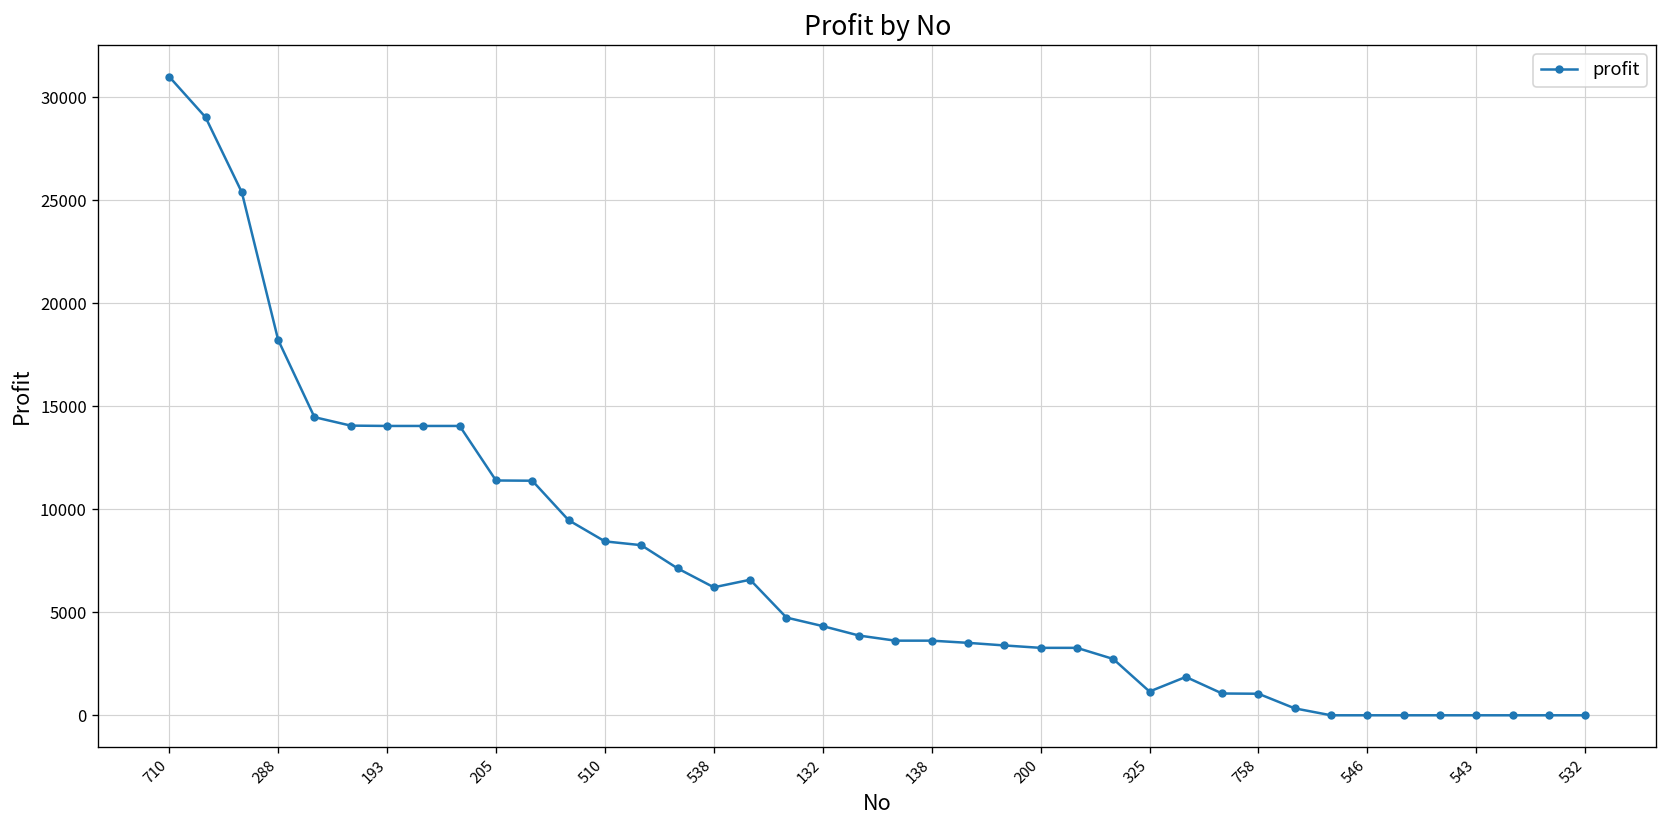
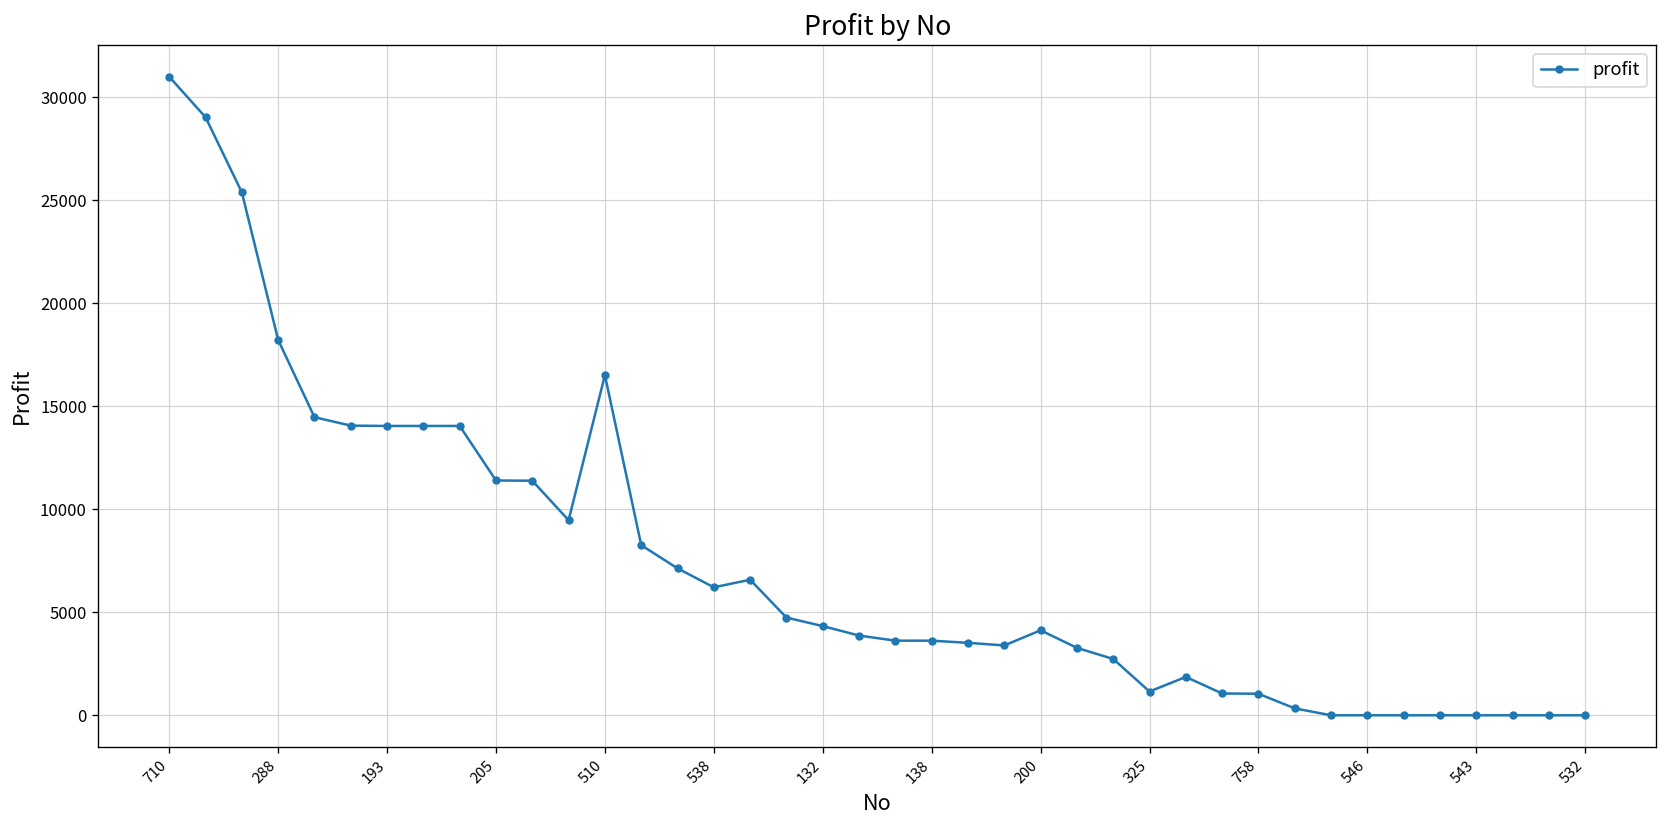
510: 8400 -> 16500
200: 3300 -> 4100
